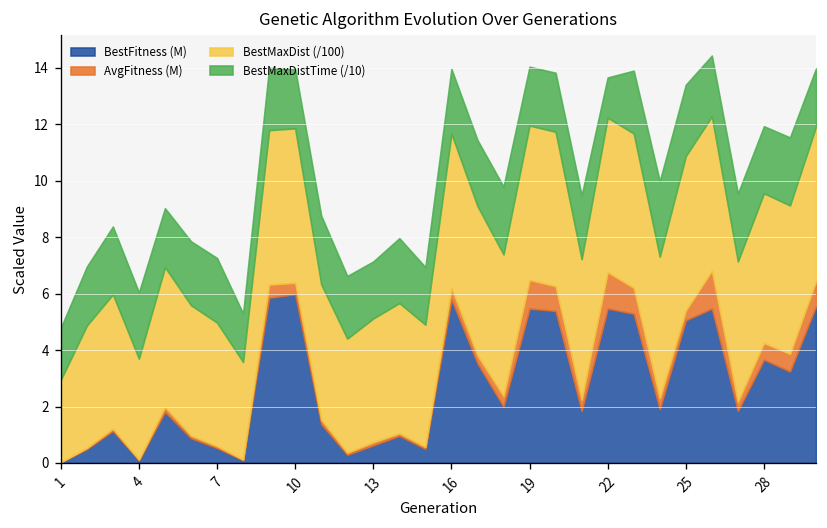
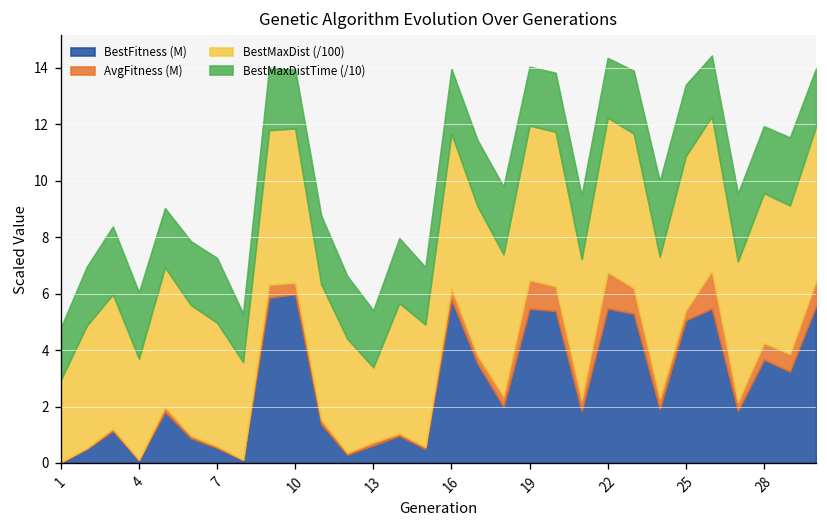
BestMaxDist (/100), 13: 4.4 -> 2.7
BestMaxDistTime (/10), 22: 1.4 -> 2.1
